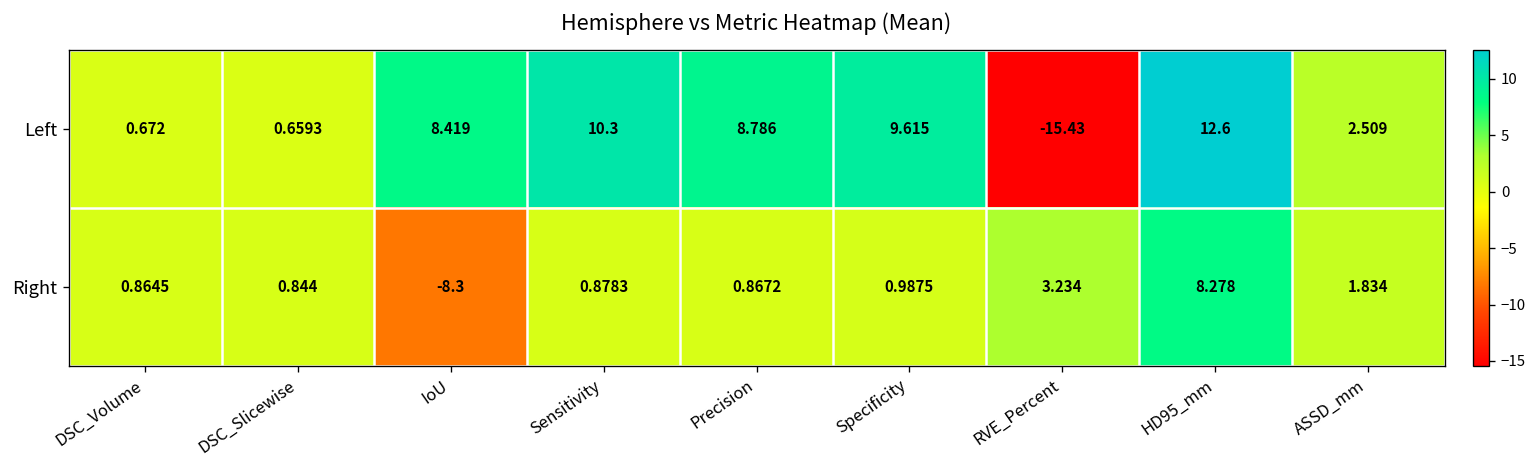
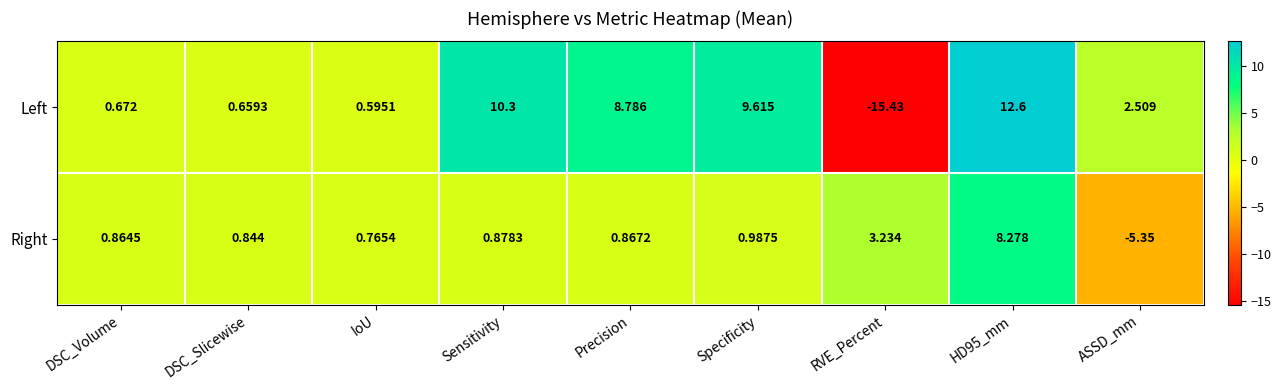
Left, IoU: 8.419 -> 0.5951
Right, IoU: -8.3 -> 0.7654
Right, ASSD_mm: 1.834 -> -5.35
